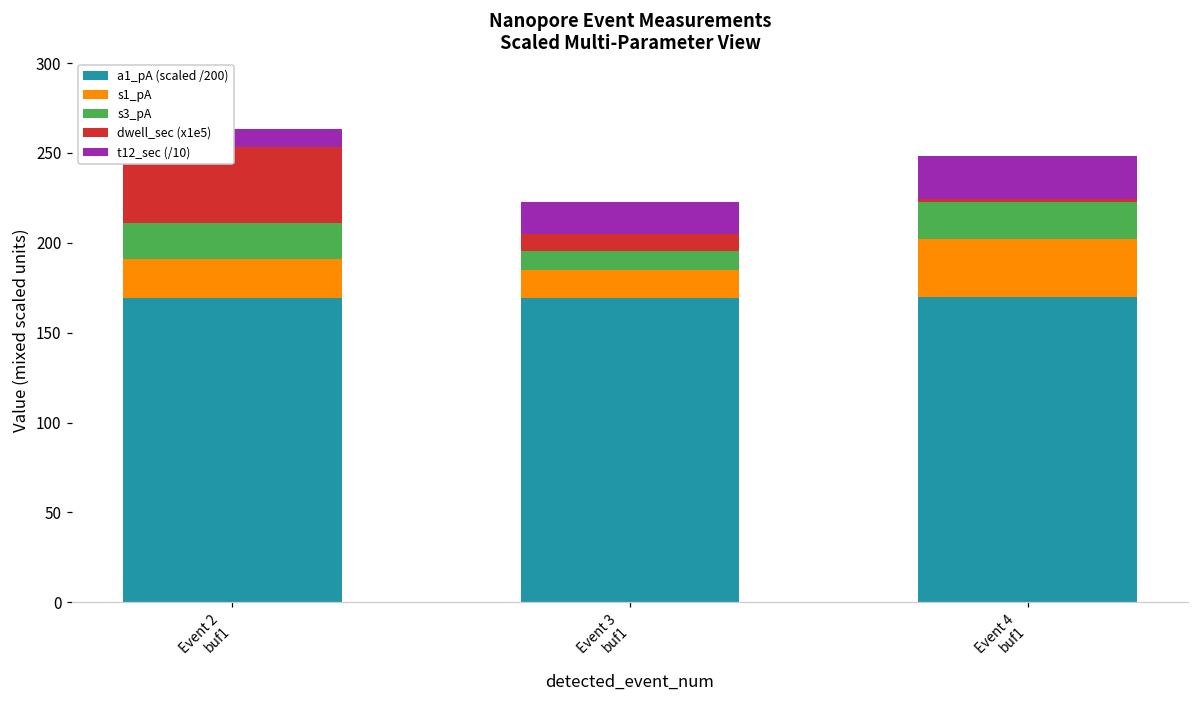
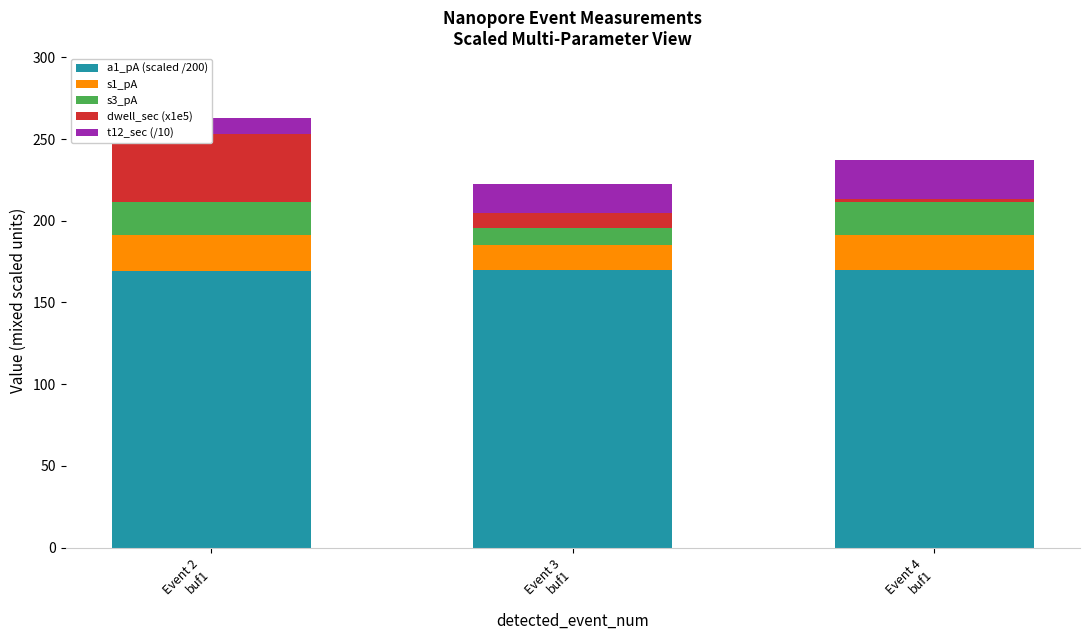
s1_pA, Event 4 buf1: 33 -> 21
